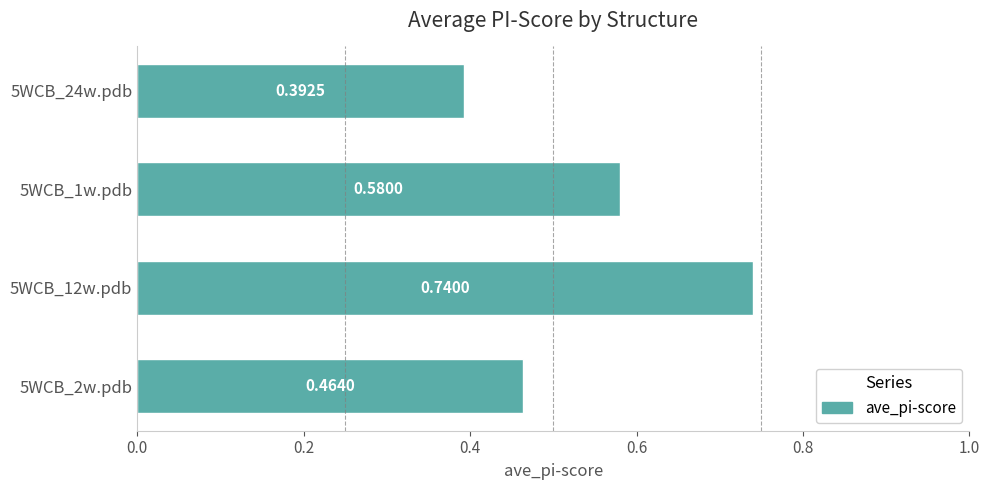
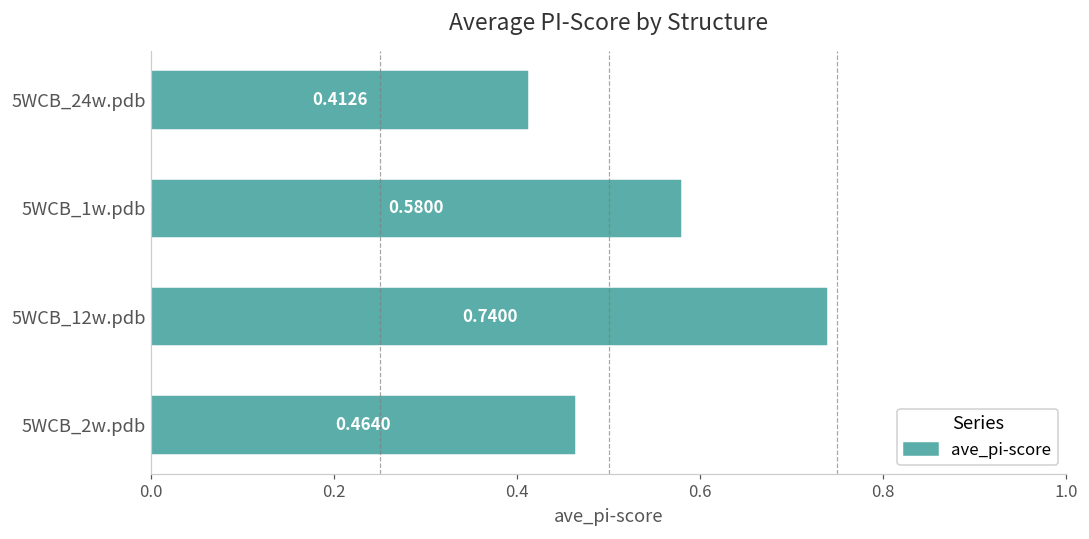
5WCB_24w.pdb: 0.3925 -> 0.4126
